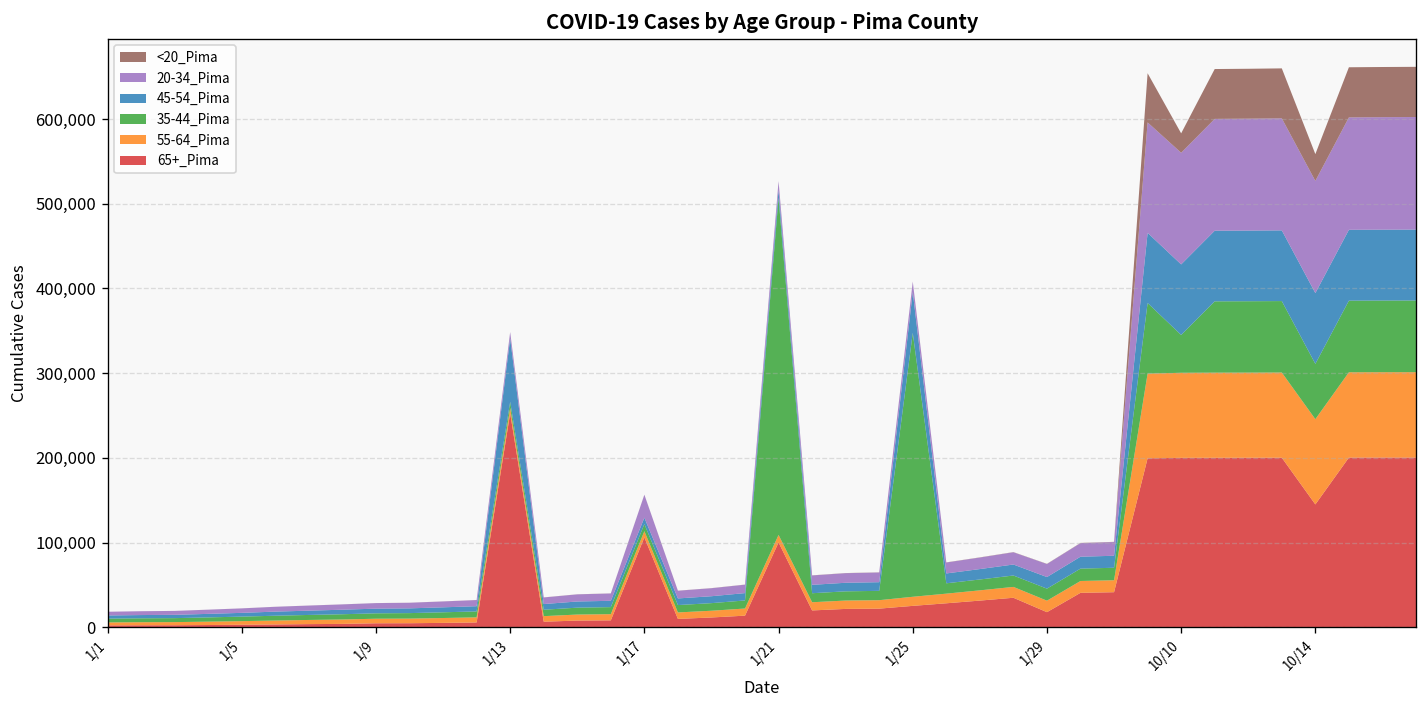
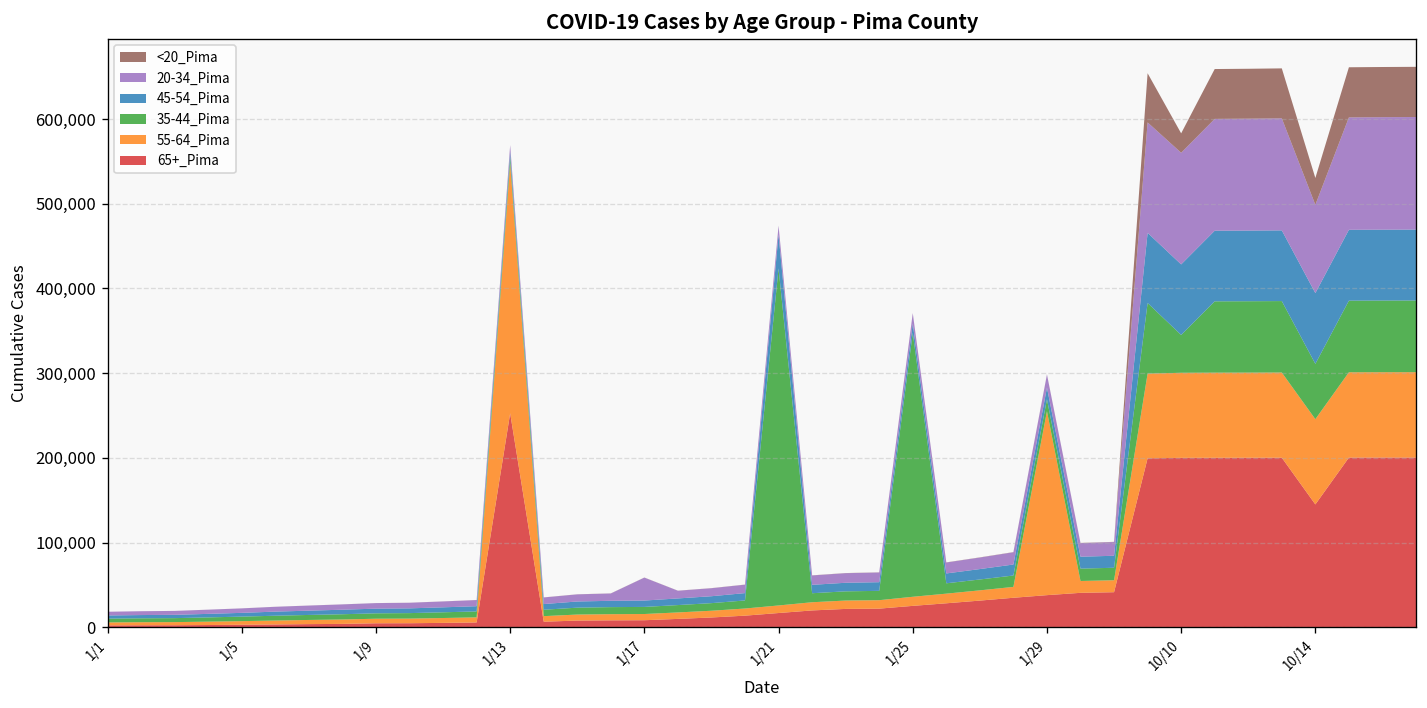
55-64_Pima, 1/13: 10,000 -> 300,000
45-54_Pima, 1/13: 70,000 -> 10,000
65+_Pima, 1/17: 110,000 -> 10,000
65+_Pima, 1/21: 100,000 -> 20,000
45-54_Pima, 1/21: 10,000 -> 40,000
45-54_Pima, 1/25: 50,000 -> 10,000
65+_Pima, 1/29: 20,000 -> 40,000
55-64_Pima, 1/29: 10,000 -> 220,000
20-34_Pima, 10/14: 130,000 -> 100,000
